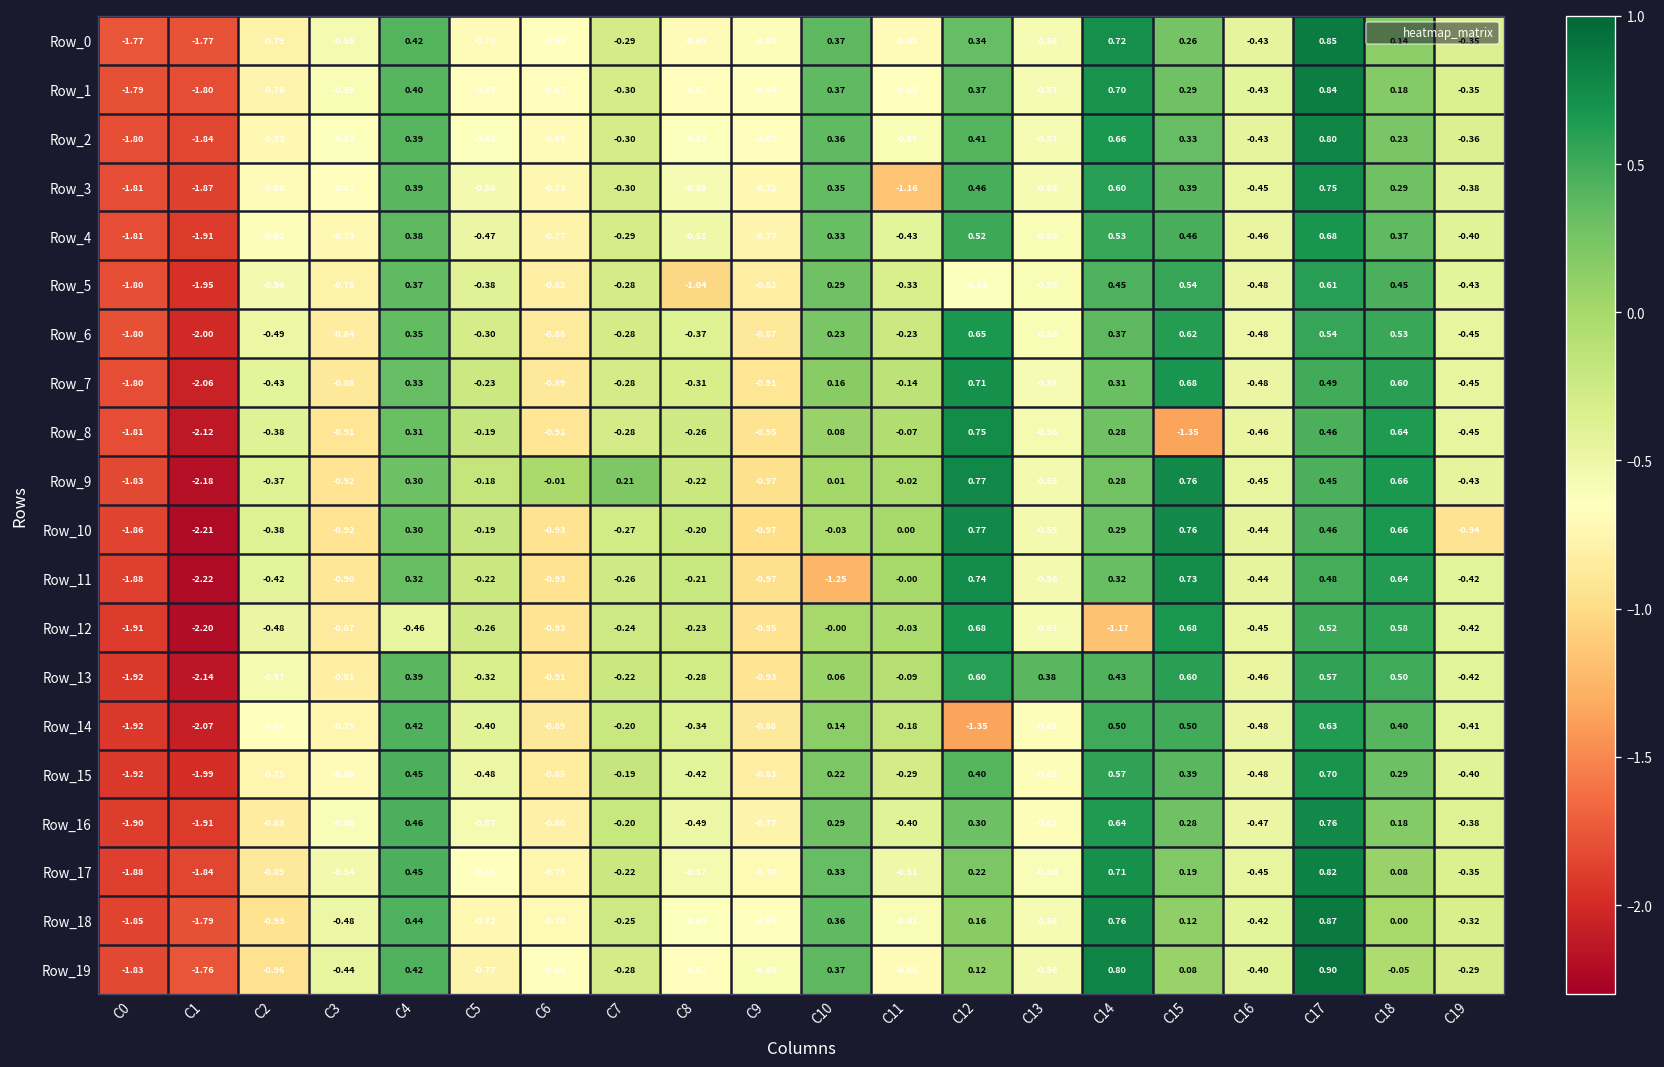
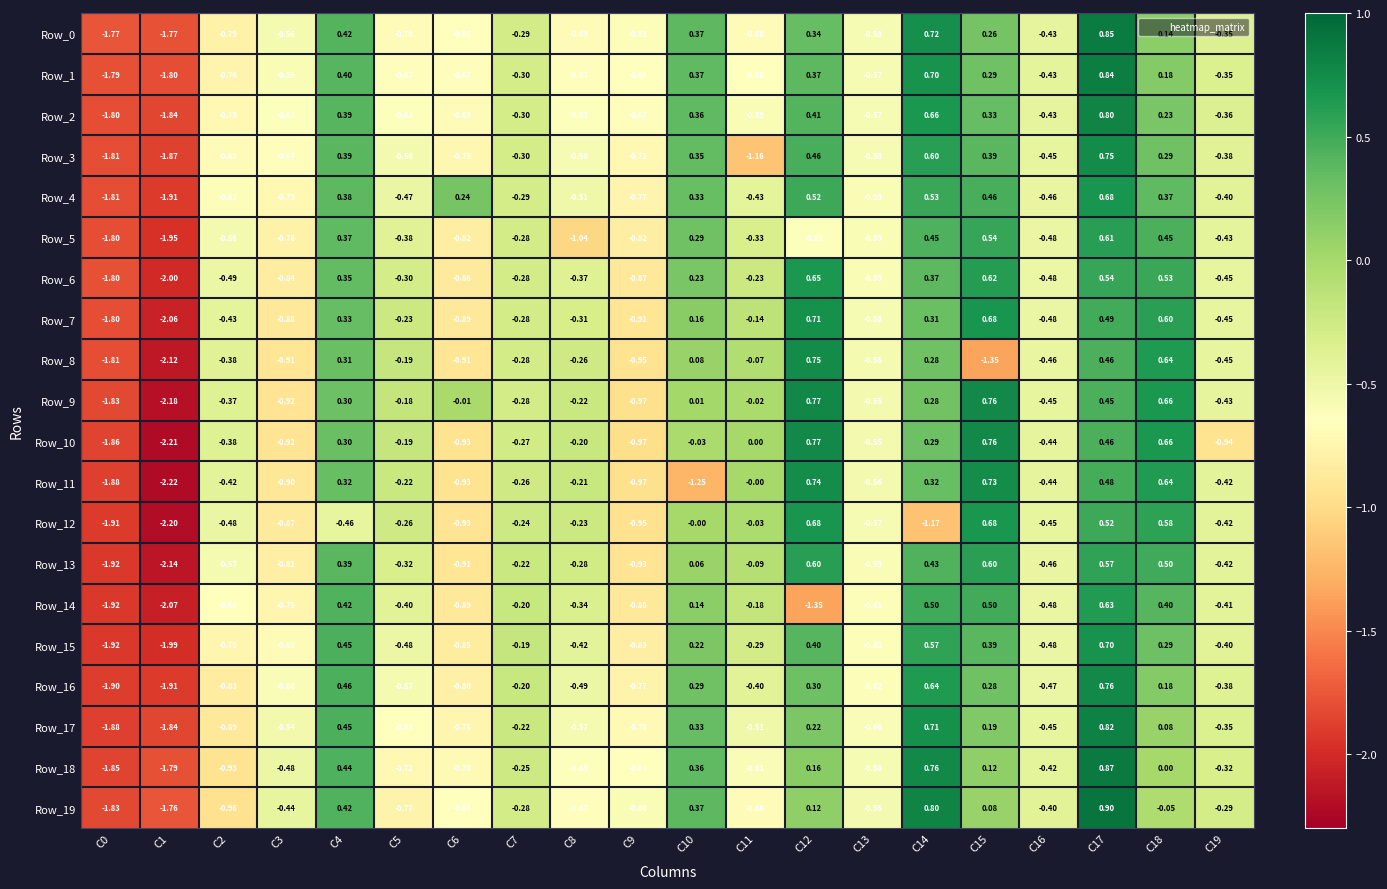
Row_4, C6: -0.77 -> 0.24
Row_9, C7: 0.21 -> -0.28
Row_13, C13: 0.38 -> -0.59
